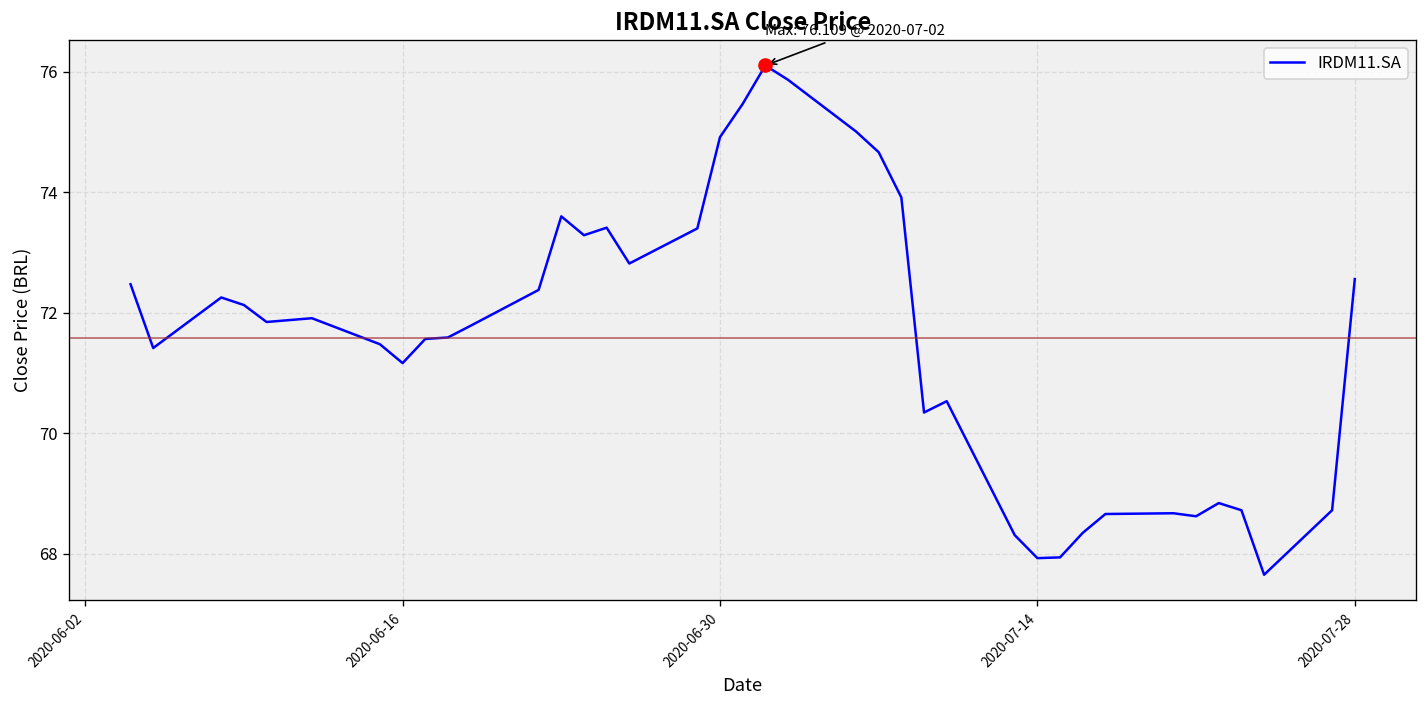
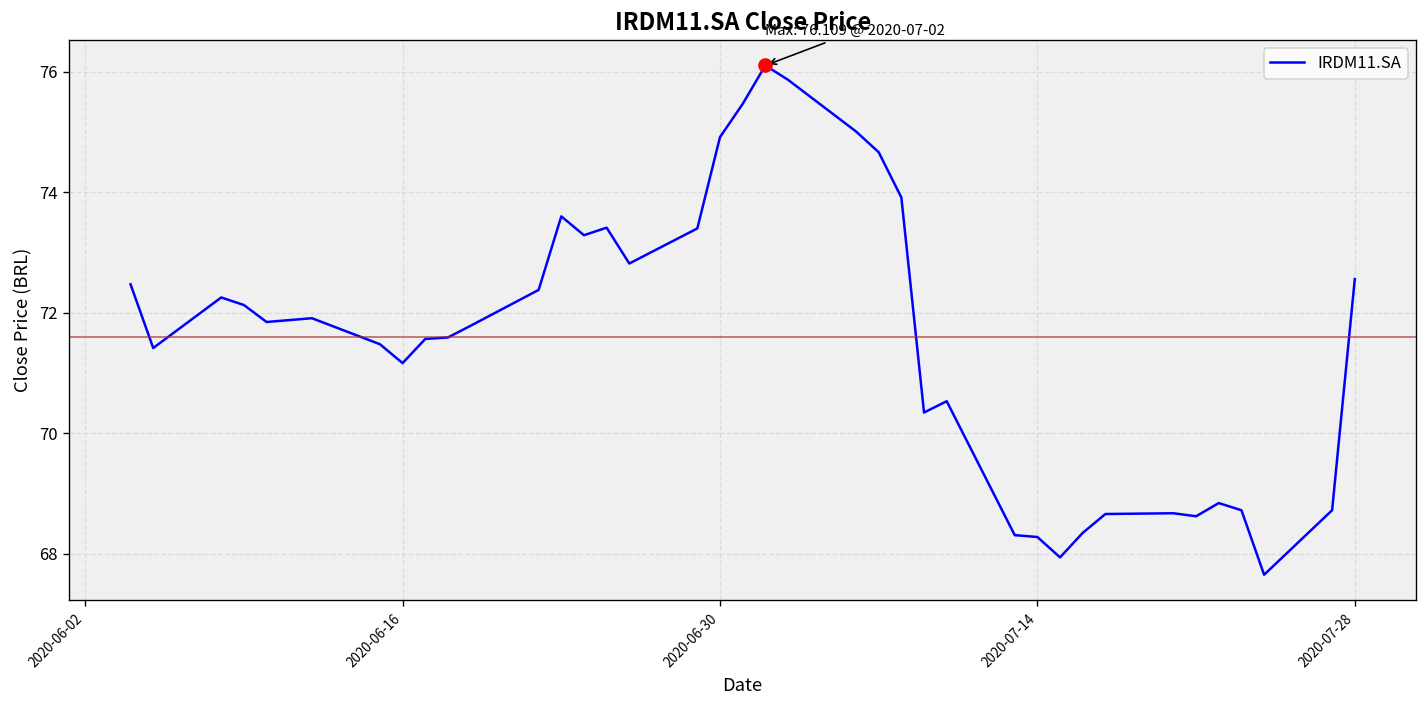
IRDM11.SA, 2020-07-14: 67.9 -> 68.3
